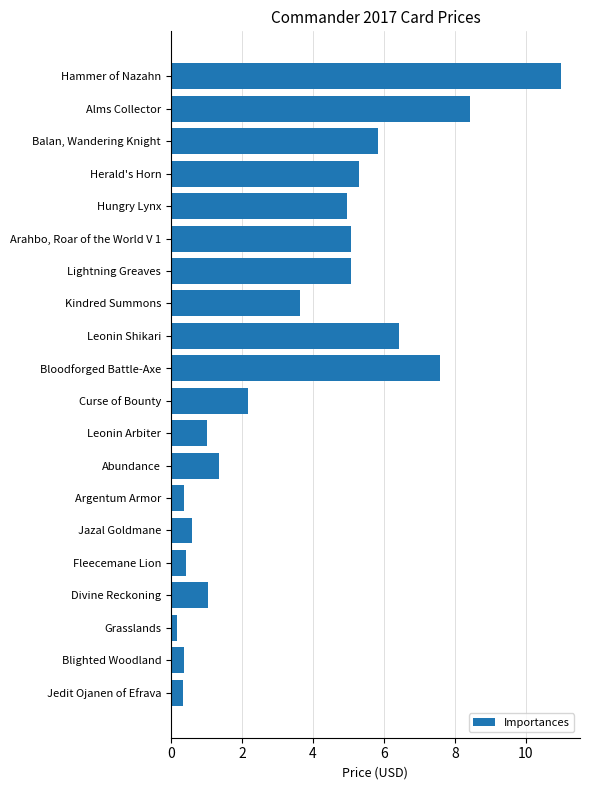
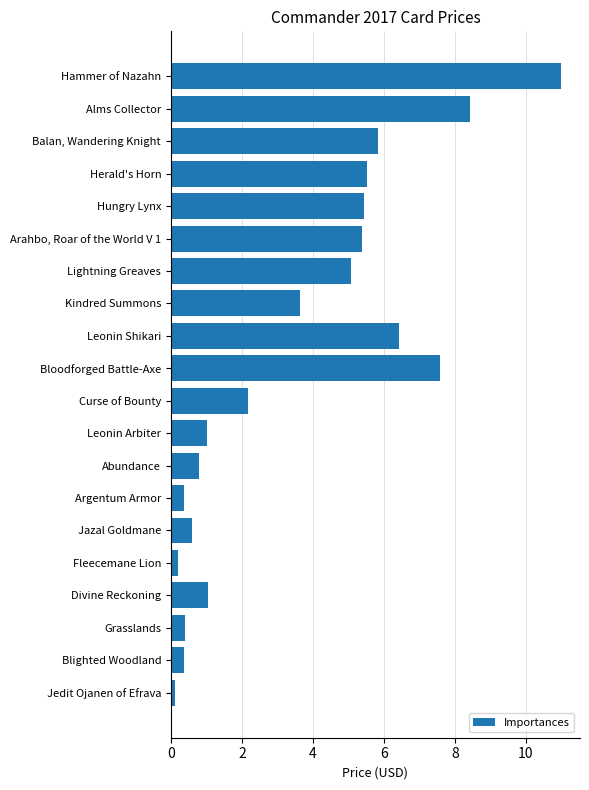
Herald's Horn: 5.3 -> 5.5
Hungry Lynx: 5.0 -> 5.4
Arahbo, Roar of the World V 1: 5.1 -> 5.4
Abundance: 1.4 -> 0.8
Fleecemane Lion: 0.4 -> 0.2
Grasslands: 0.2 -> 0.4
Jedit Ojanen of Efrava: 0.4 -> 0.1
